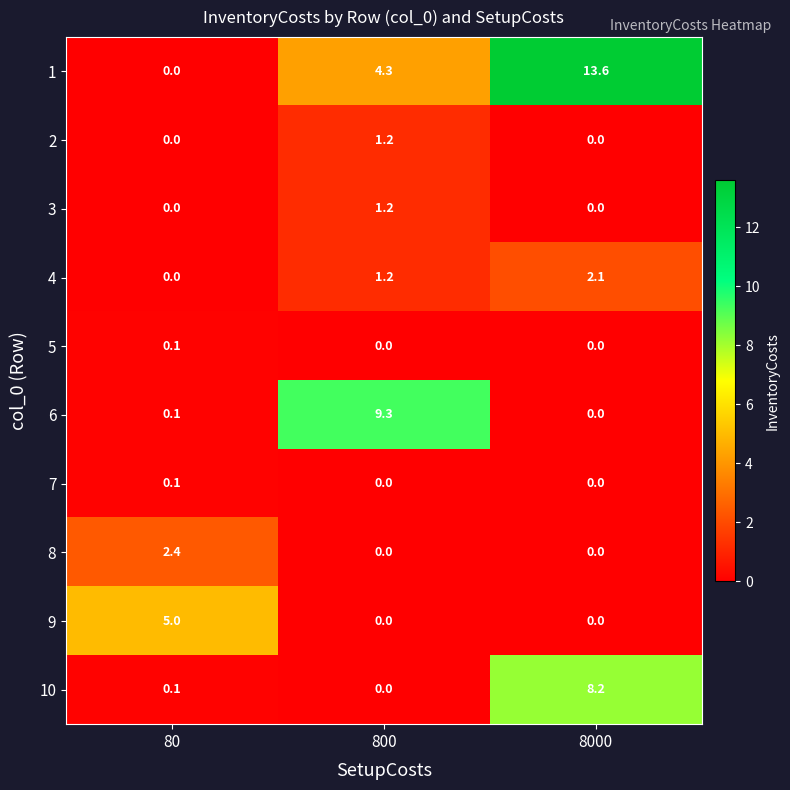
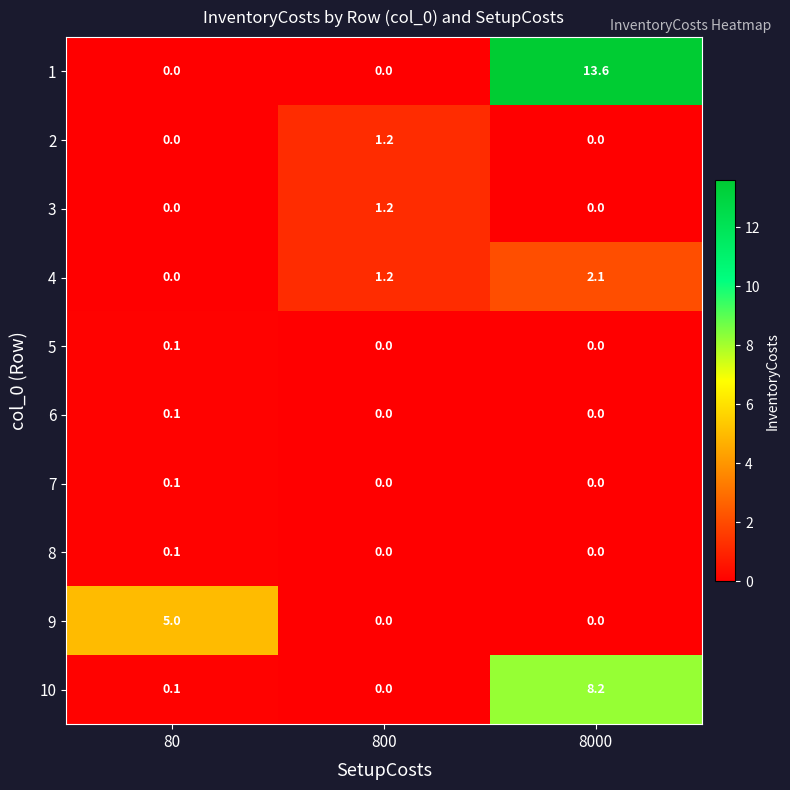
1, 800: 4.3 -> 0.0
6, 800: 9.3 -> 0.0
8, 80: 2.4 -> 0.1
